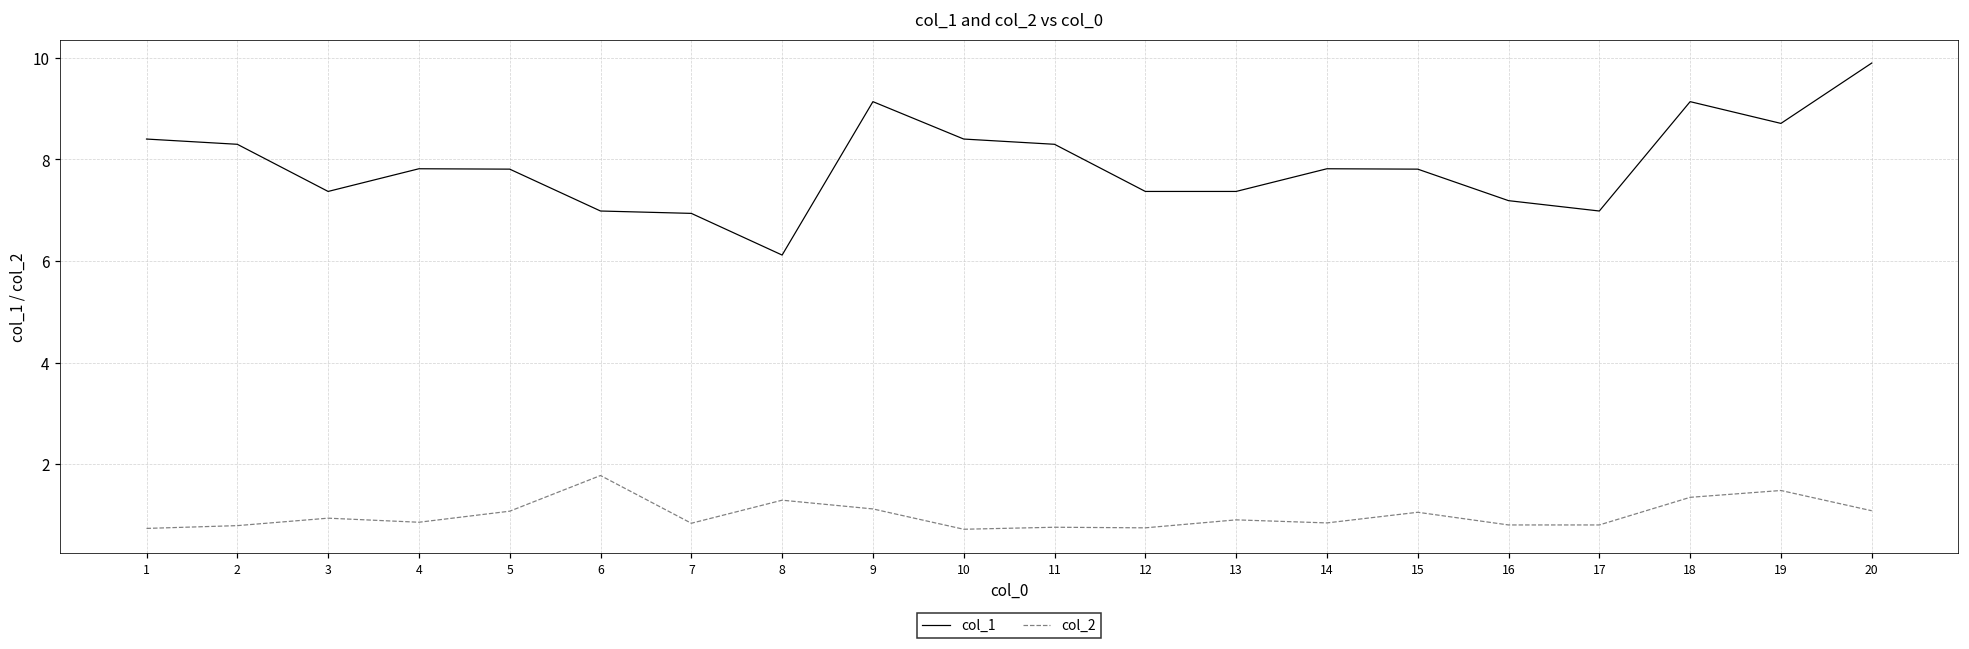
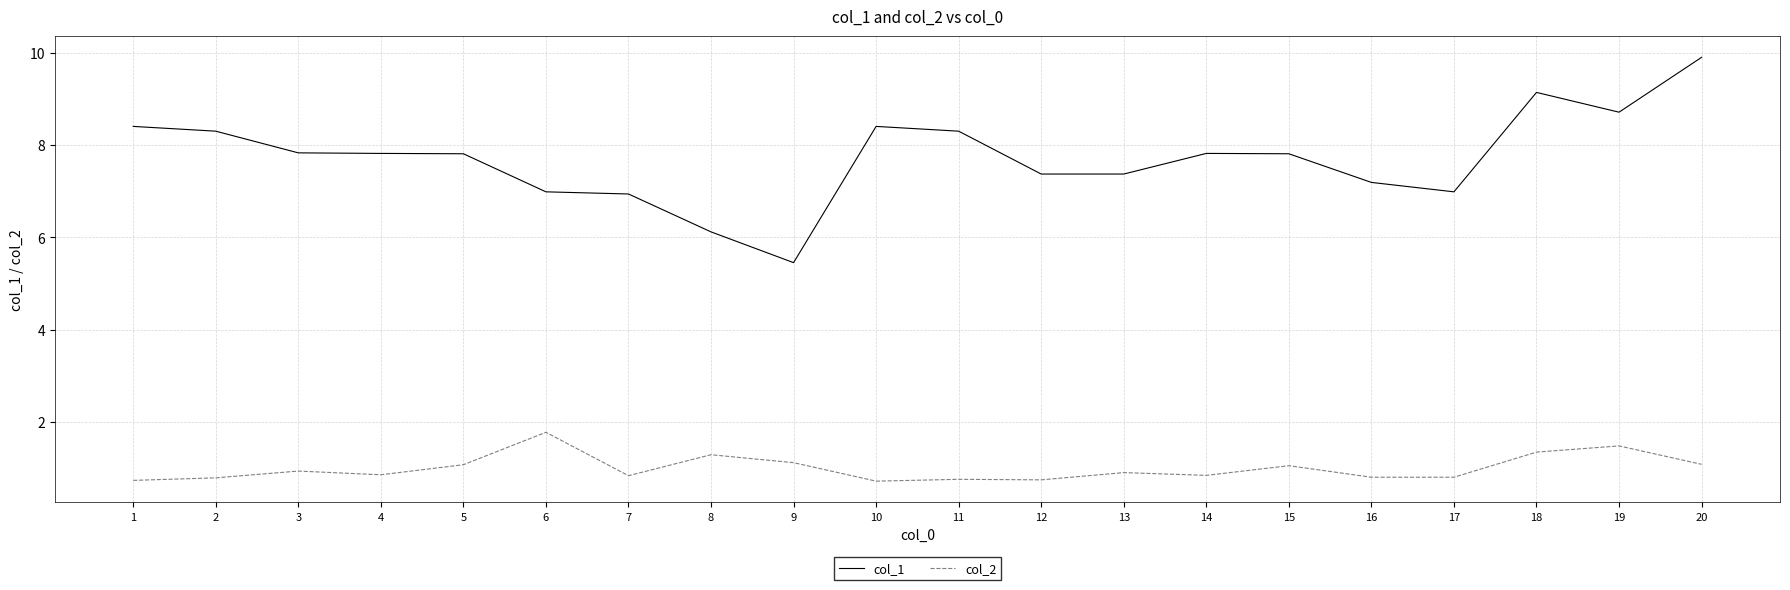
col_1, 3: 7.4 -> 7.8
col_1, 9: 9.1 -> 5.5
